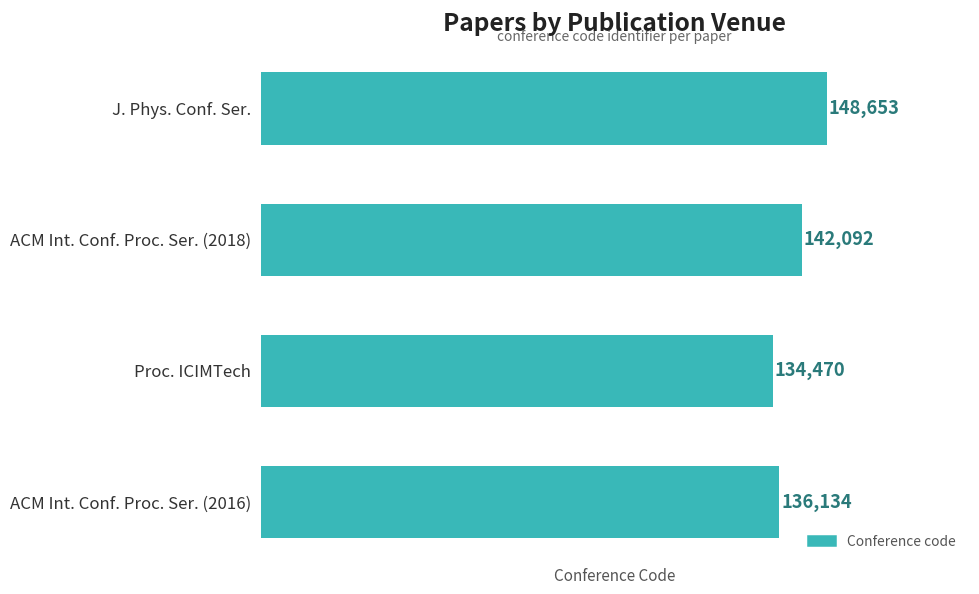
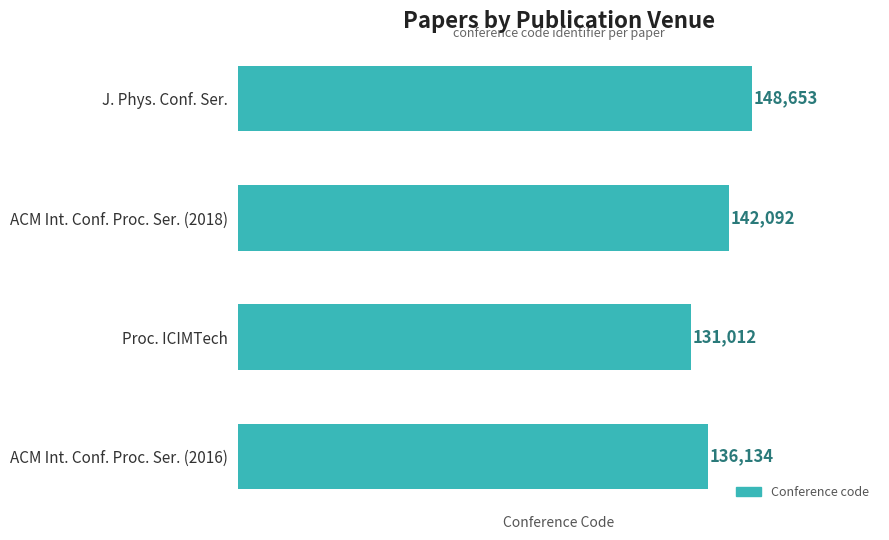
Proc. ICIMTech: 134,470 -> 131,012
